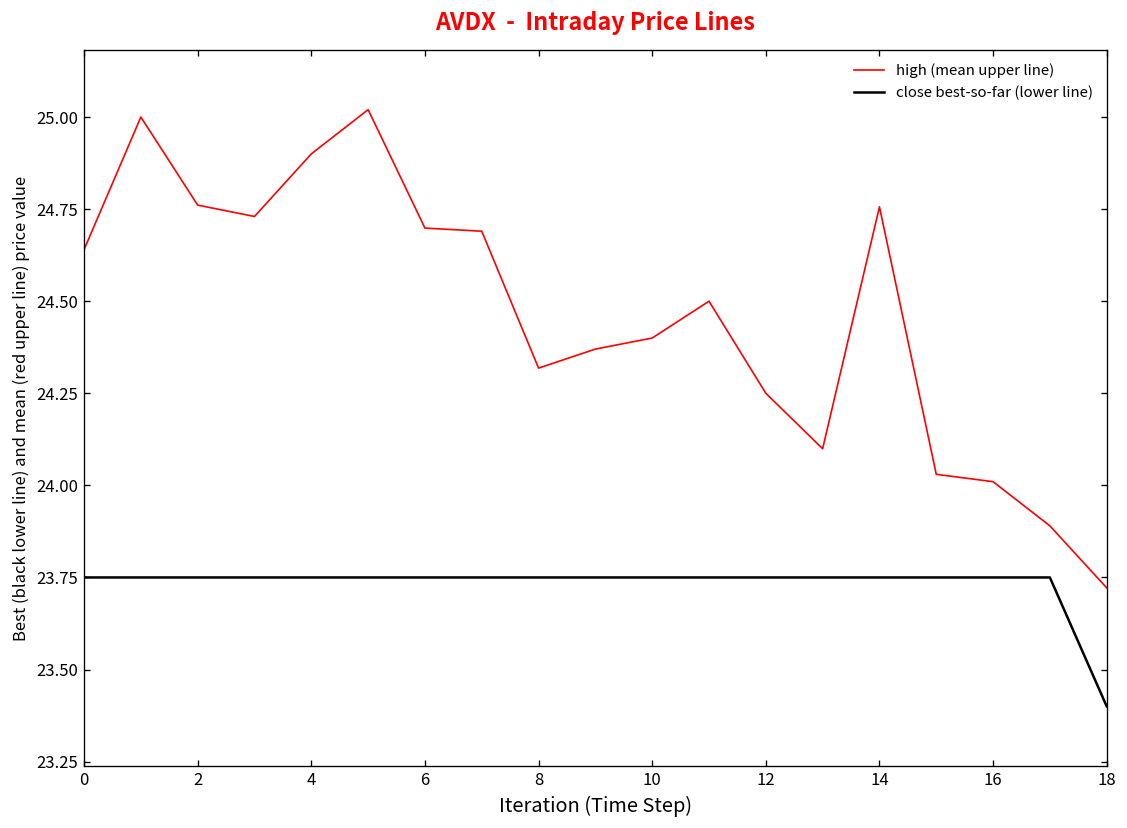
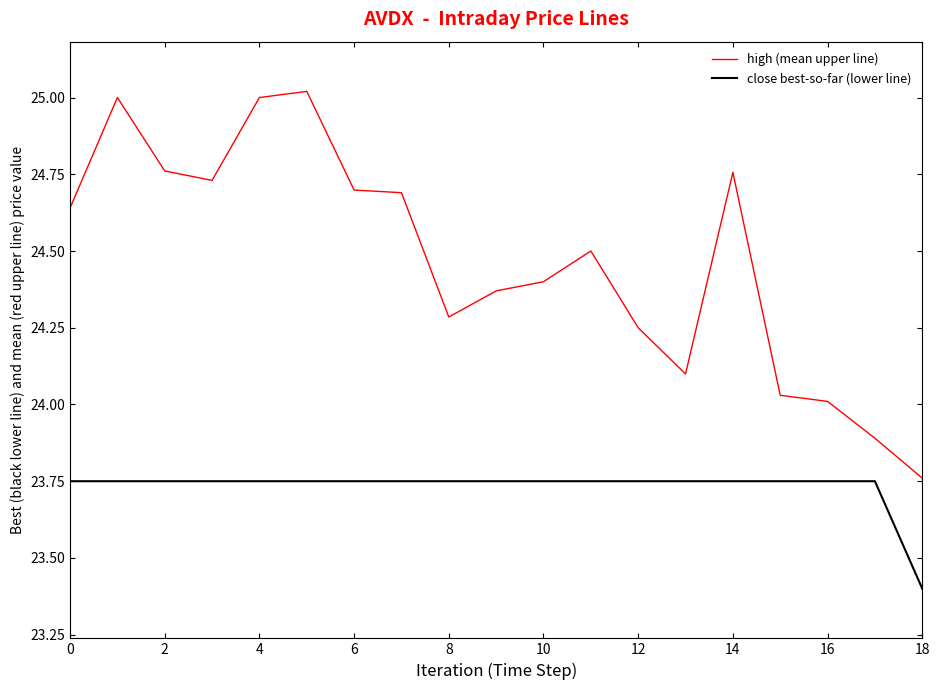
high (mean upper line), 4: 24.9 -> 25.0
high (mean upper line), 8: 24.32 -> 24.28
high (mean upper line), 18: 23.72 -> 23.76
